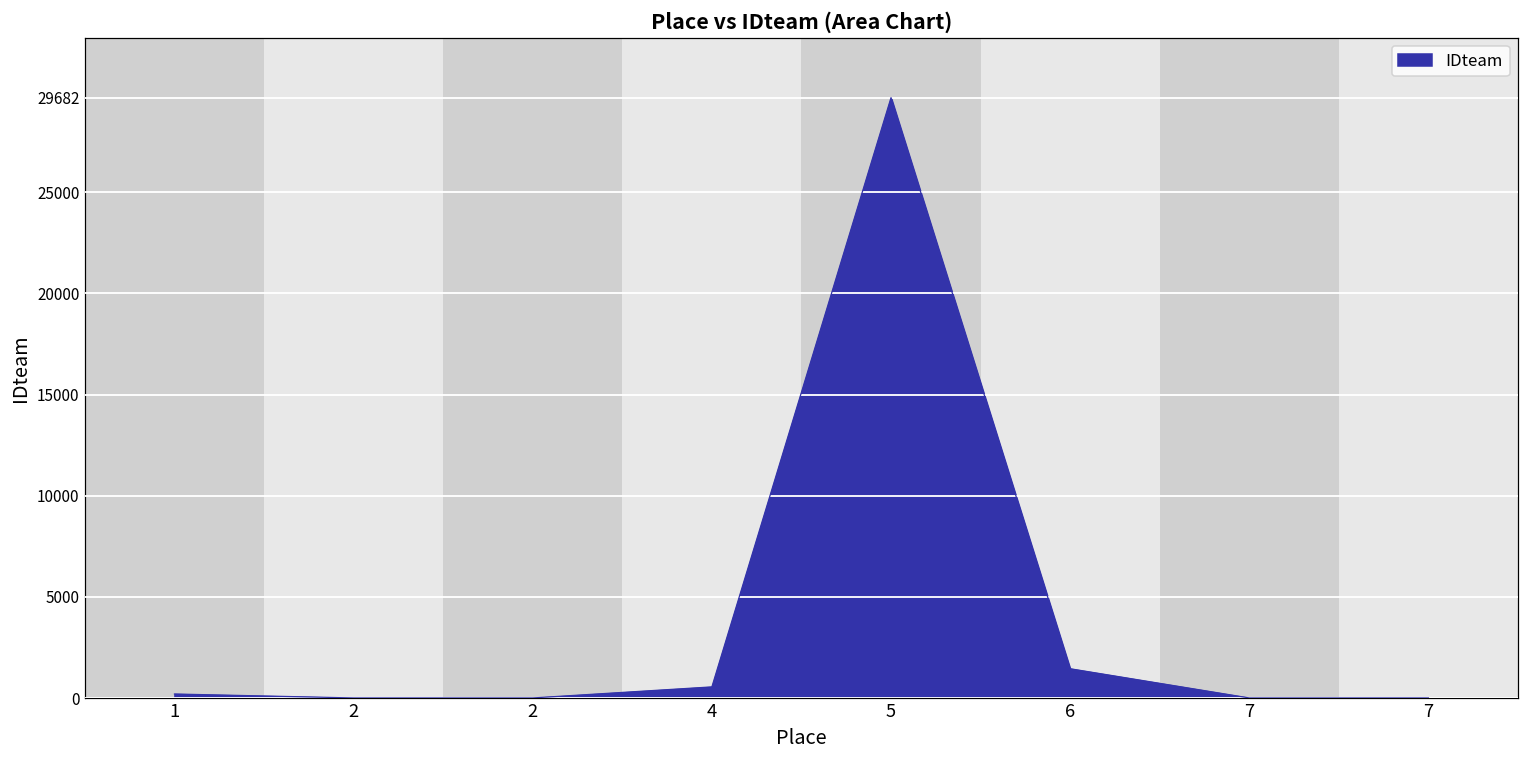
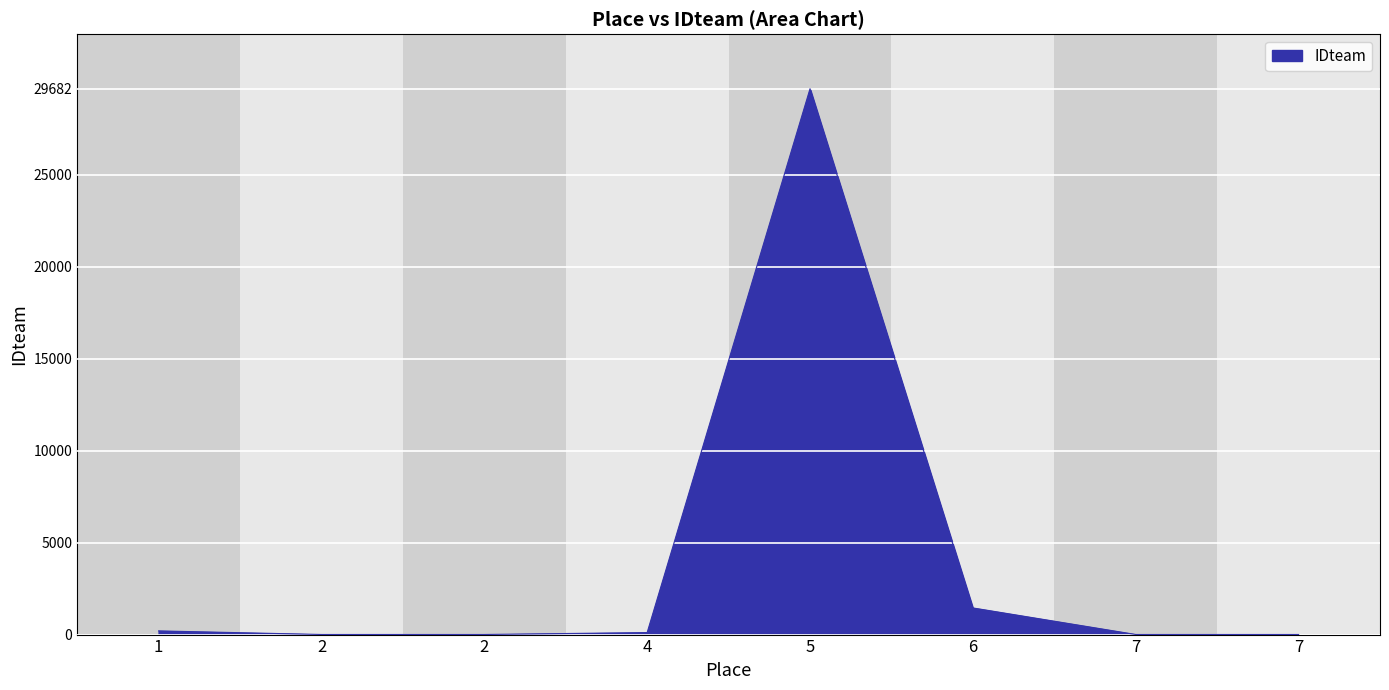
4: 600 -> 100
